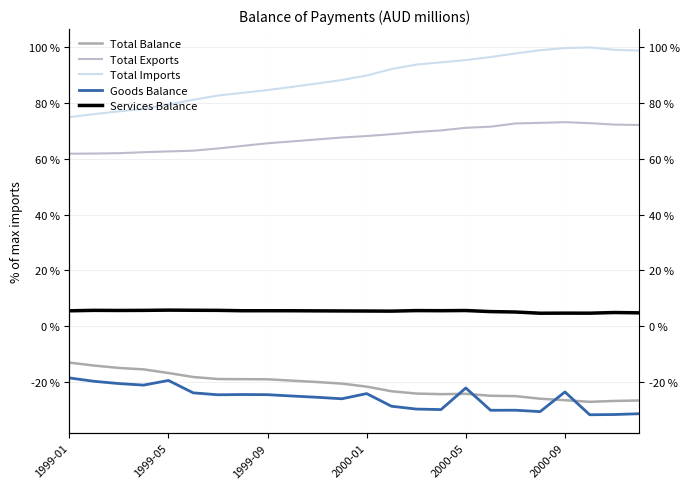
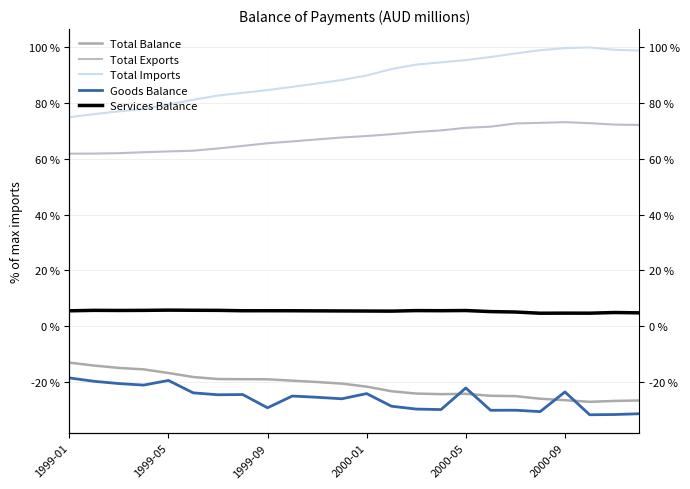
Goods Balance, 1999-09: -25 % -> -29 %
